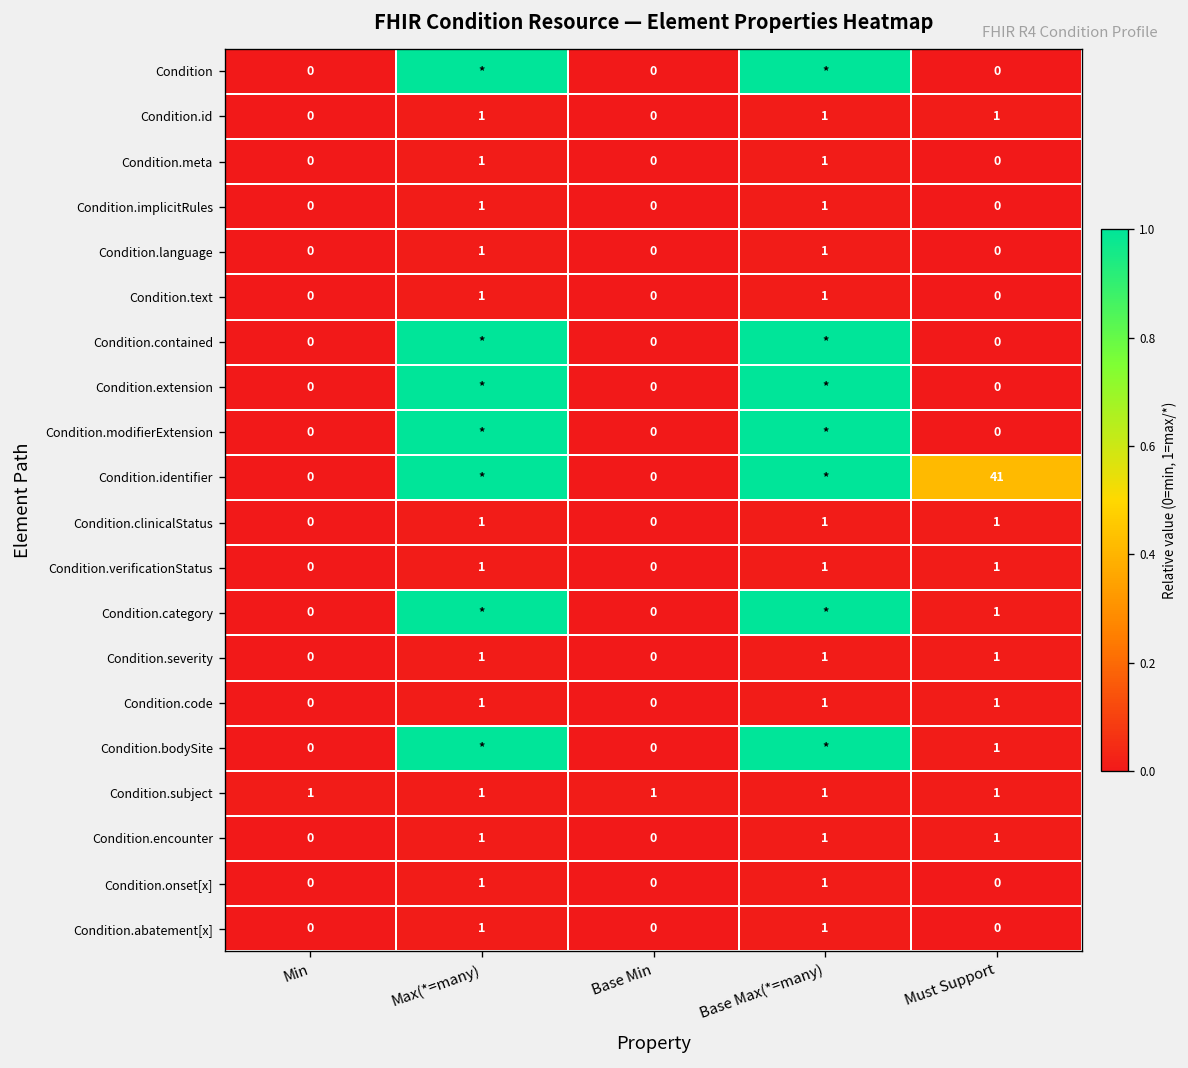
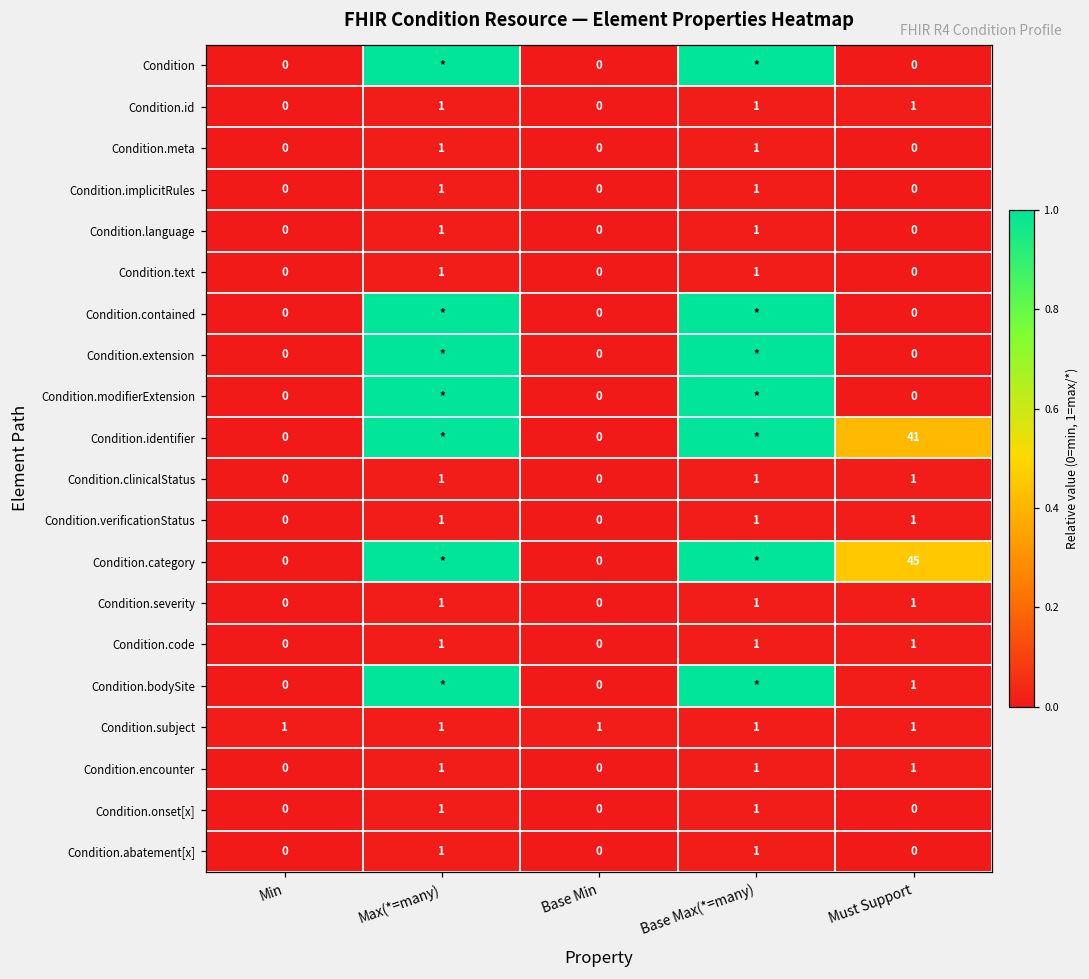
Condition.category, Must Support: 1 -> 45
